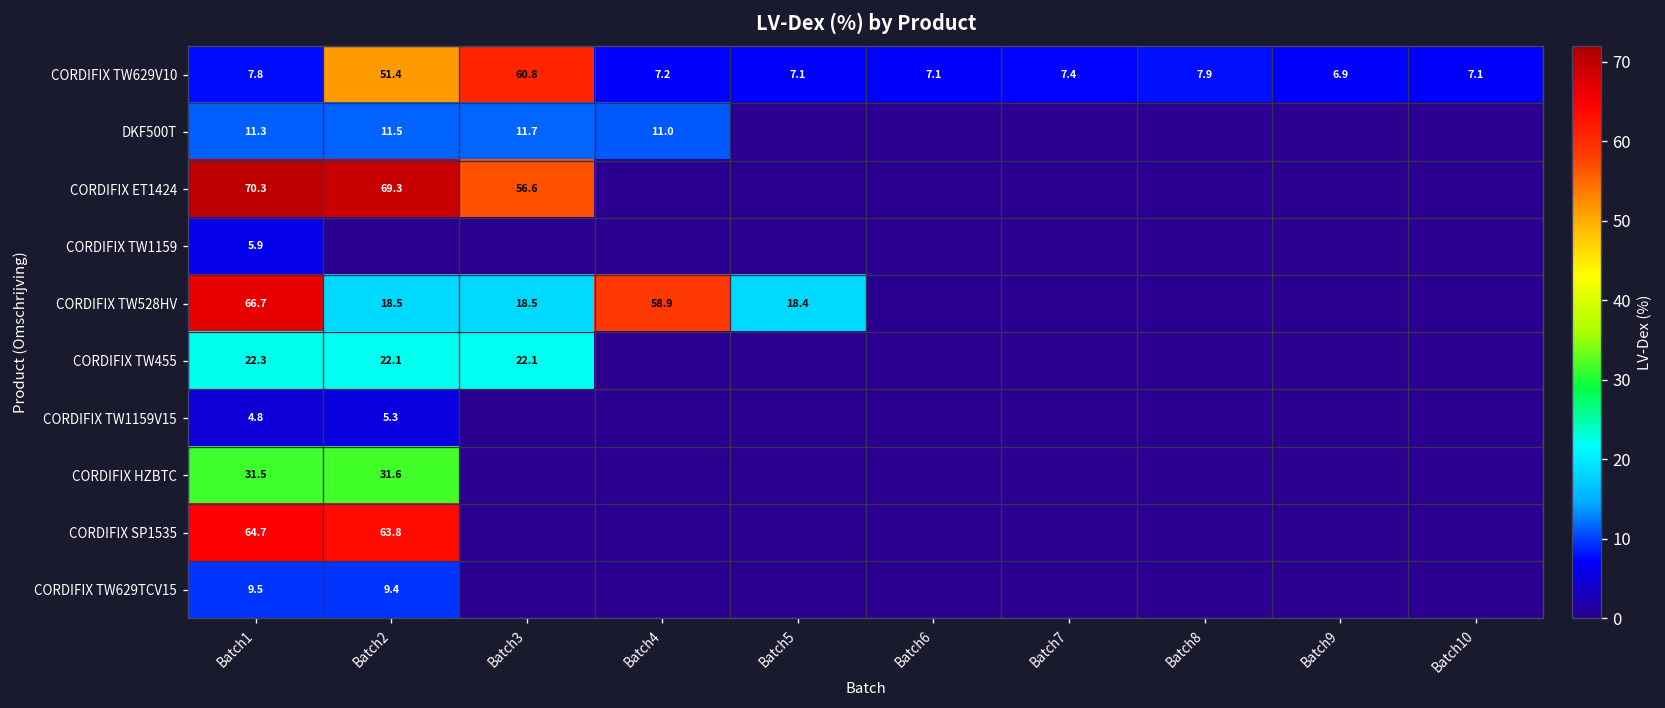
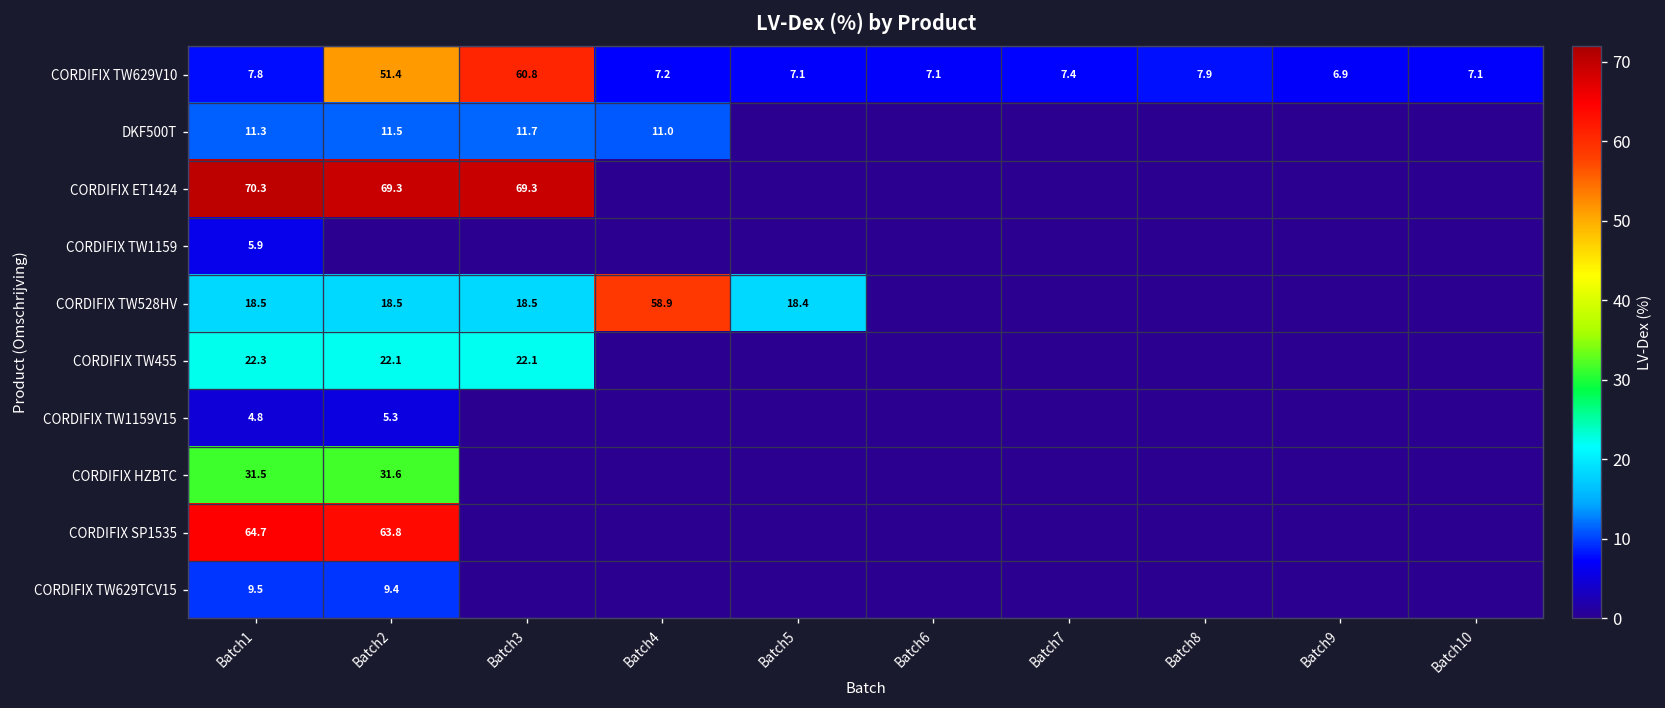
CORDIFIX ET1424, Batch3: 56.6 -> 69.3
CORDIFIX TW528HV, Batch1: 66.7 -> 18.5
